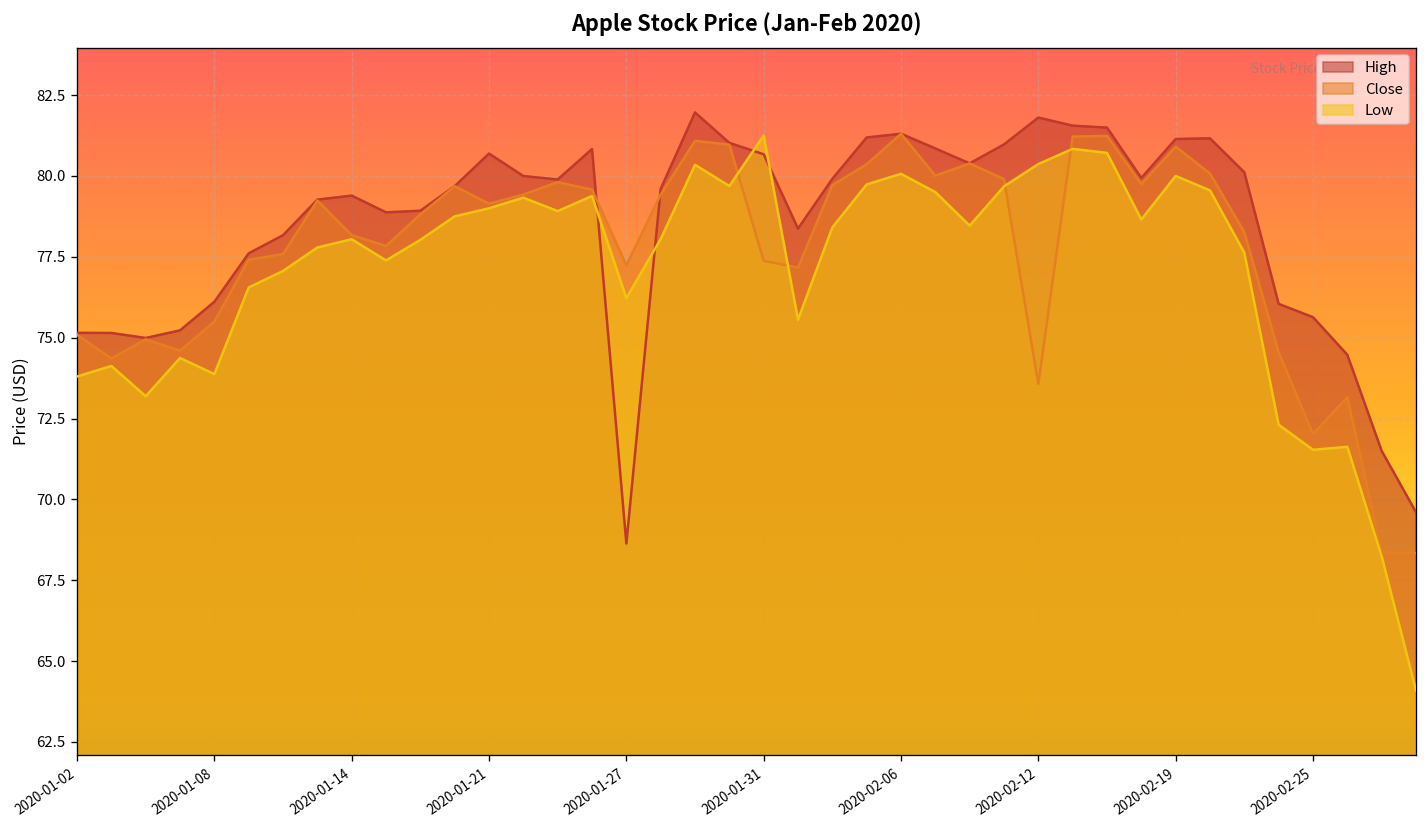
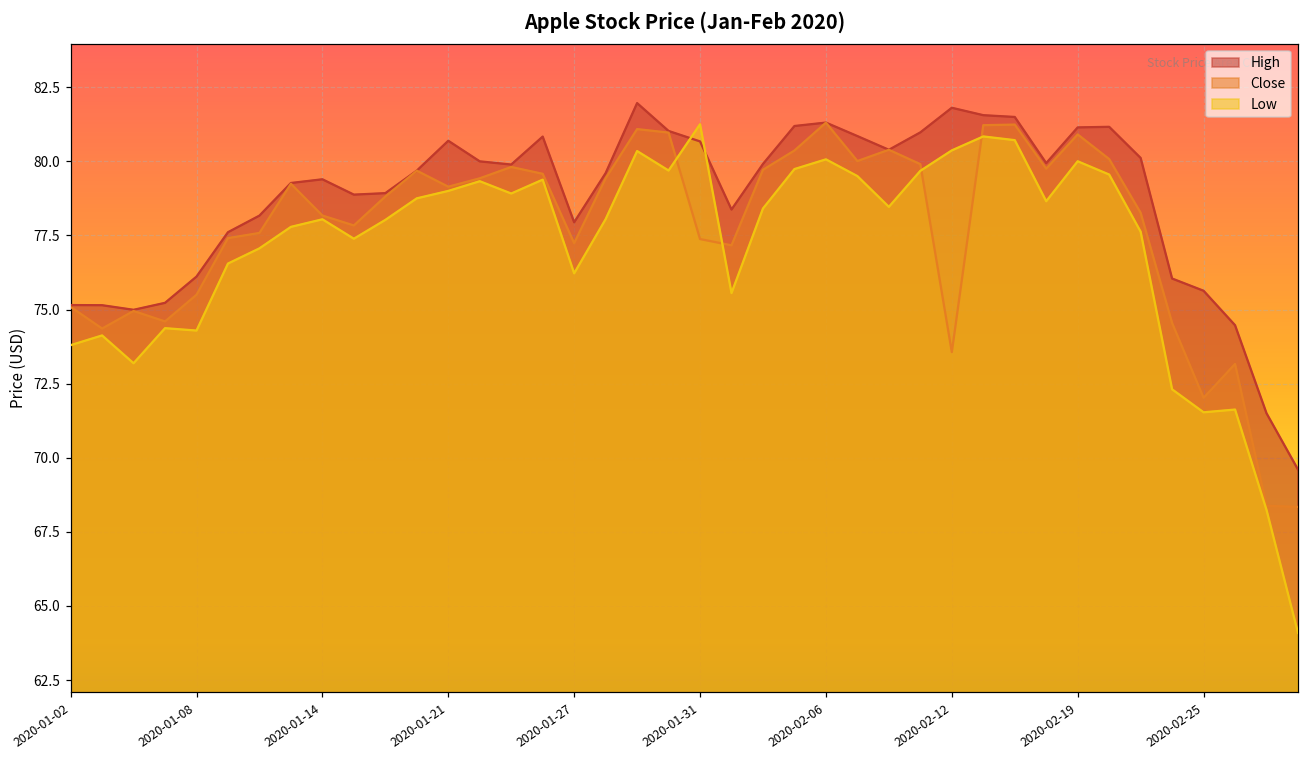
Low, 2020-01-08: 73.9 -> 74.3
High, 2020-01-27: 68.6 -> 77.9
